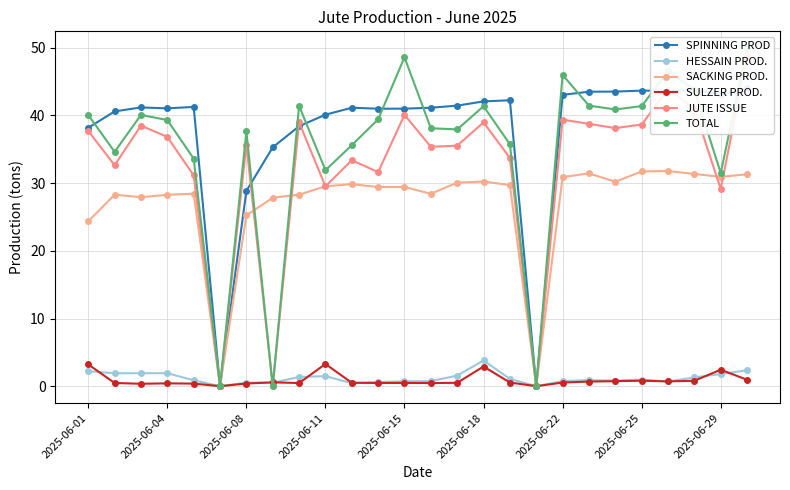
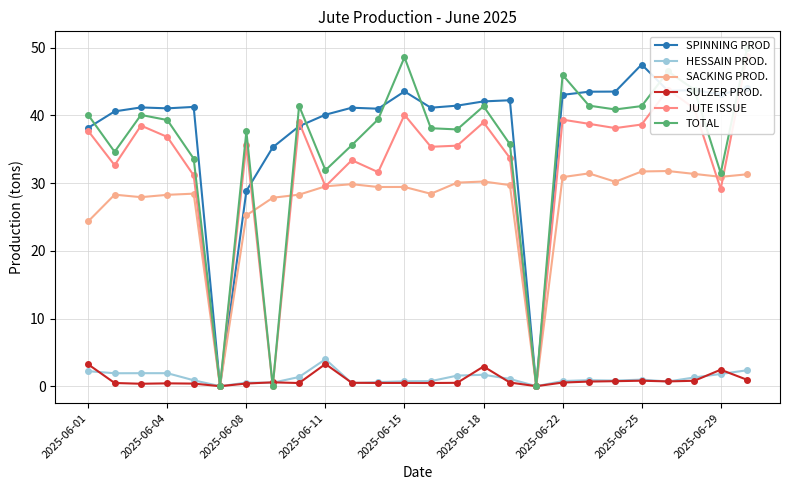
HESSAIN PROD., 2025-06-11: 1 -> 4
SPINNING PROD, 2025-06-15: 41 -> 44
HESSAIN PROD., 2025-06-18: 4 -> 2
SPINNING PROD, 2025-06-25: 44 -> 48
